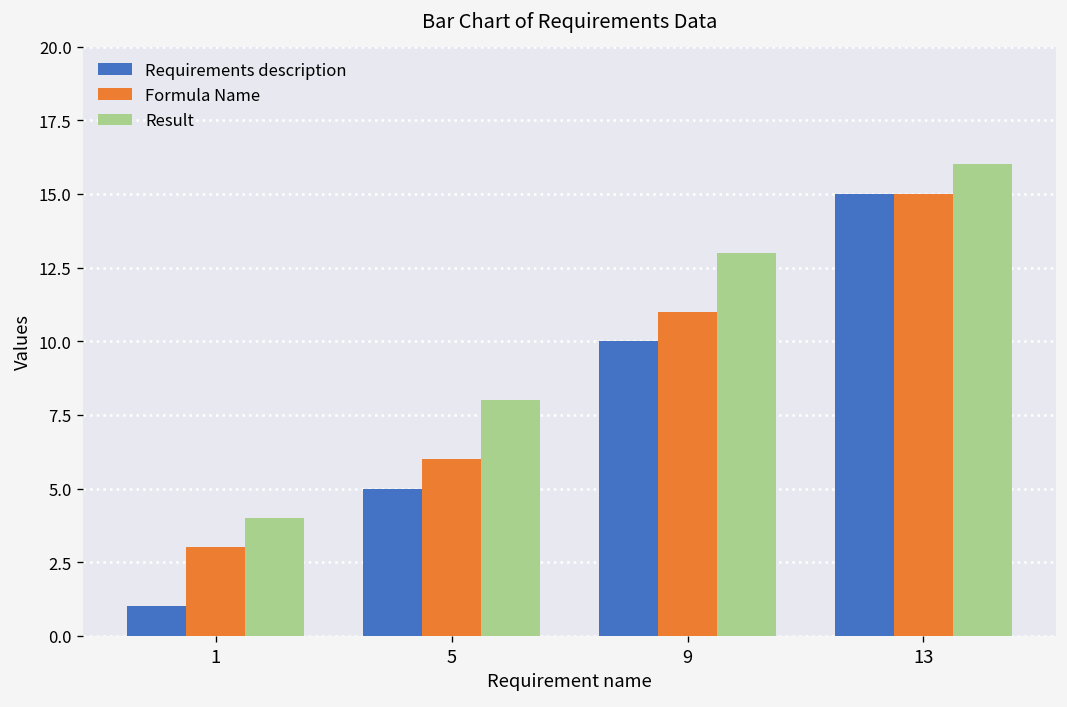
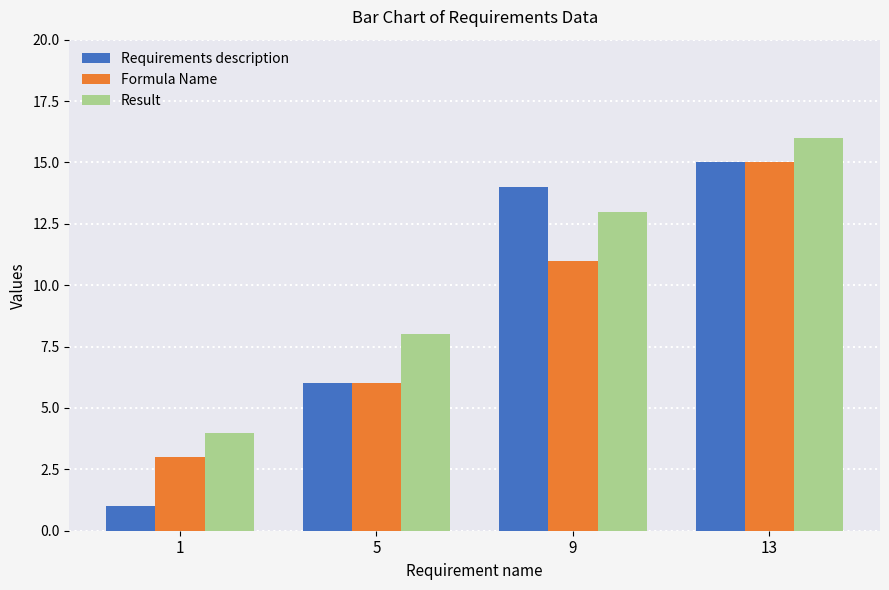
Requirements description, 5: 5 -> 6
Requirements description, 9: 10 -> 14
